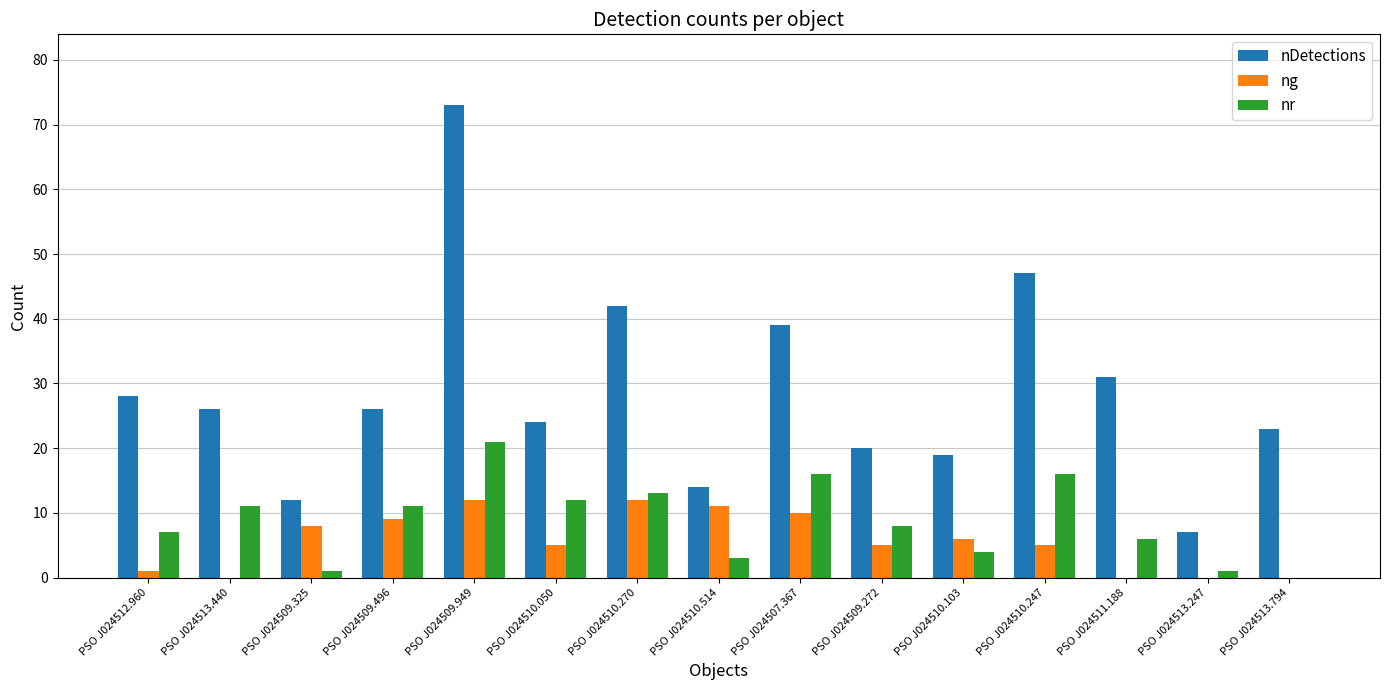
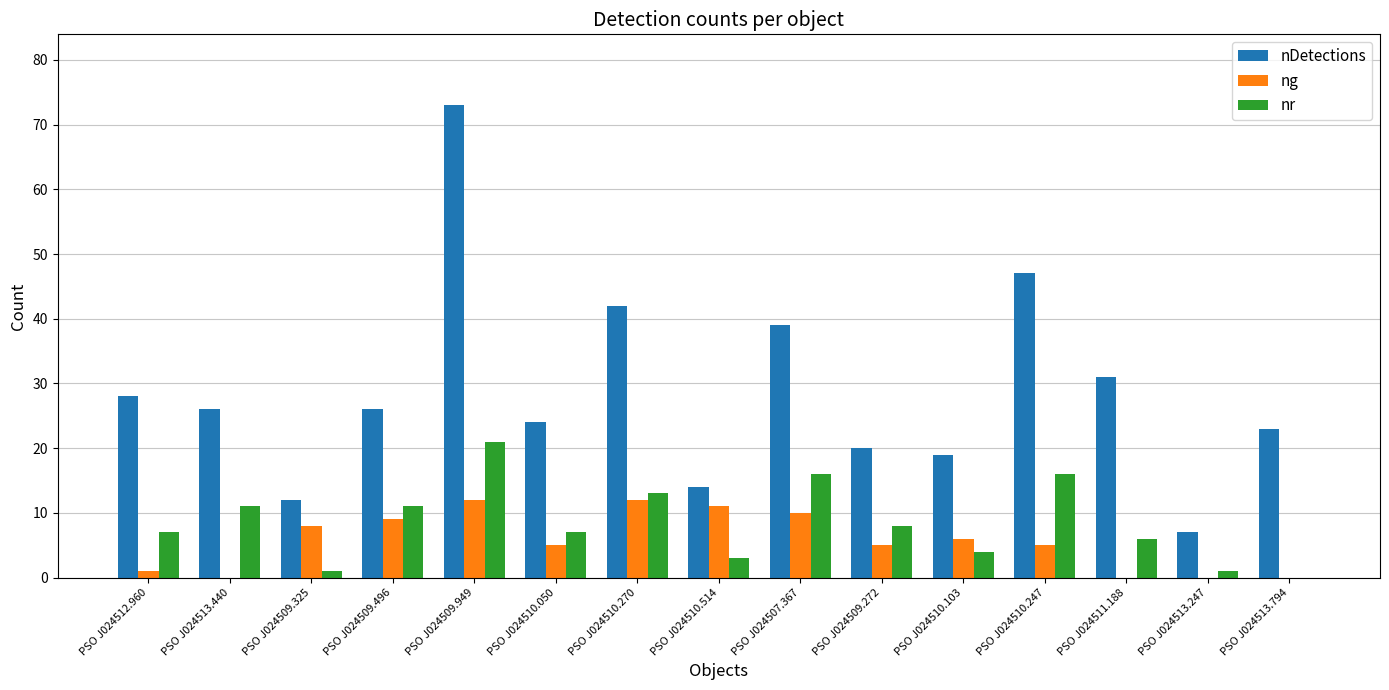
nr, PSO J024510.050: 12 -> 7
